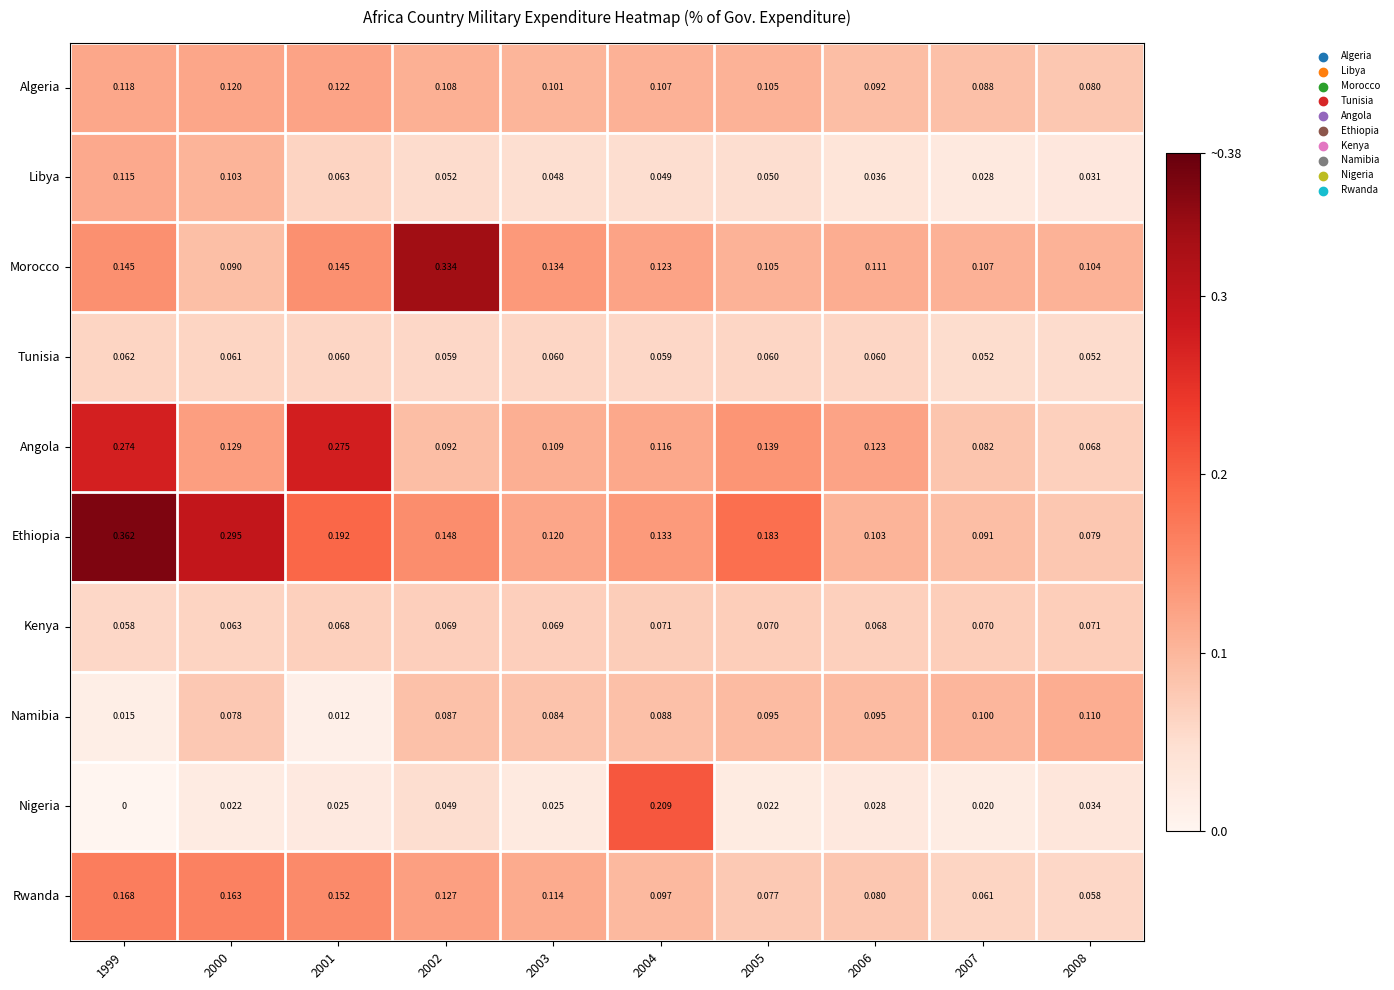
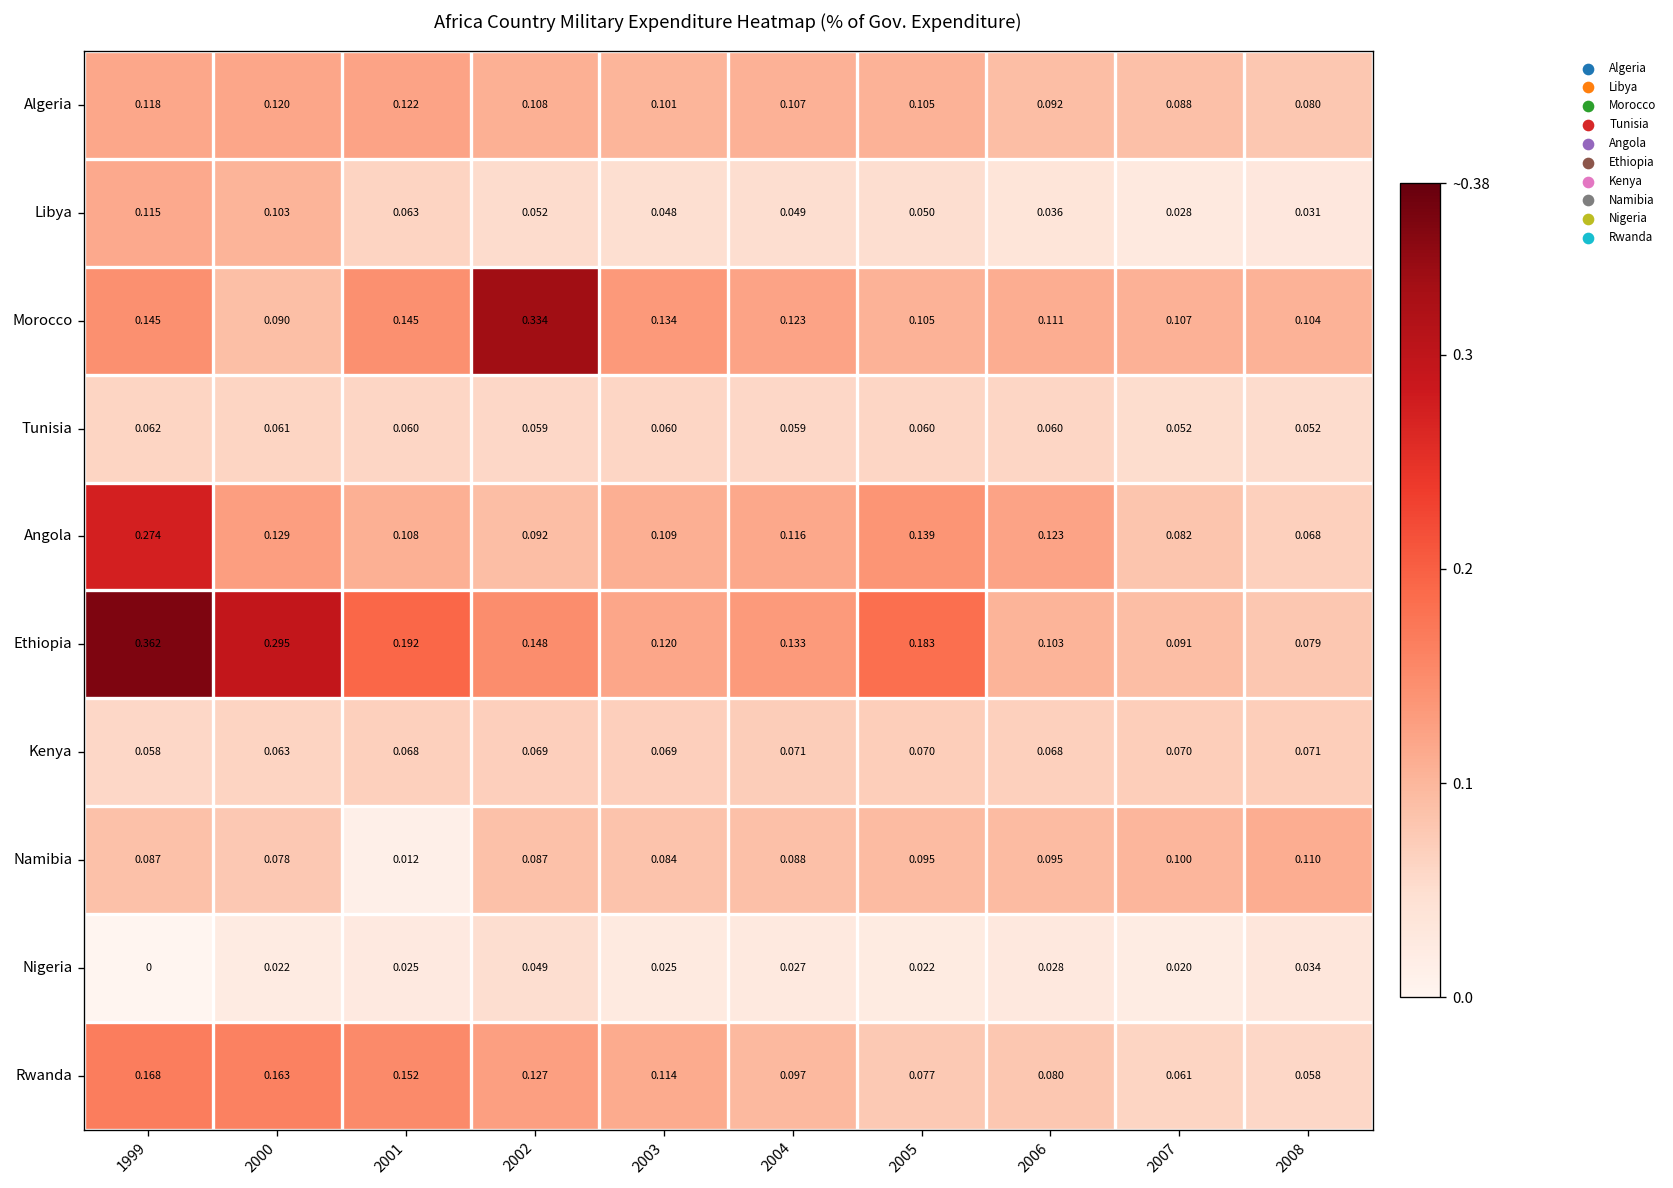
Angola, 2001: 0.275 -> 0.108
Namibia, 1999: 0.015 -> 0.087
Nigeria, 2004: 0.209 -> 0.027
